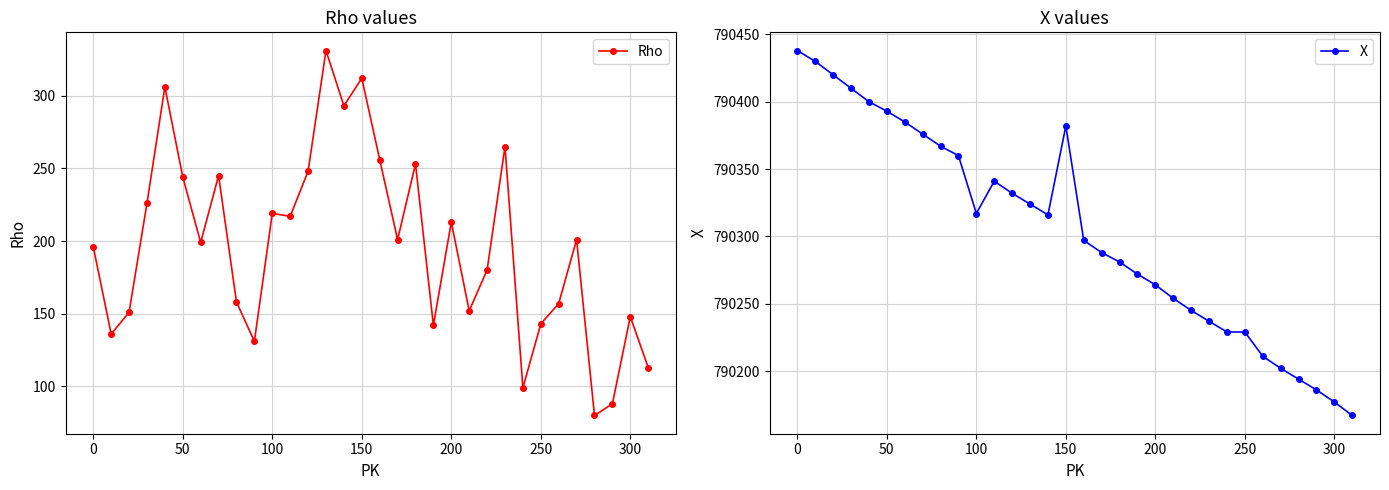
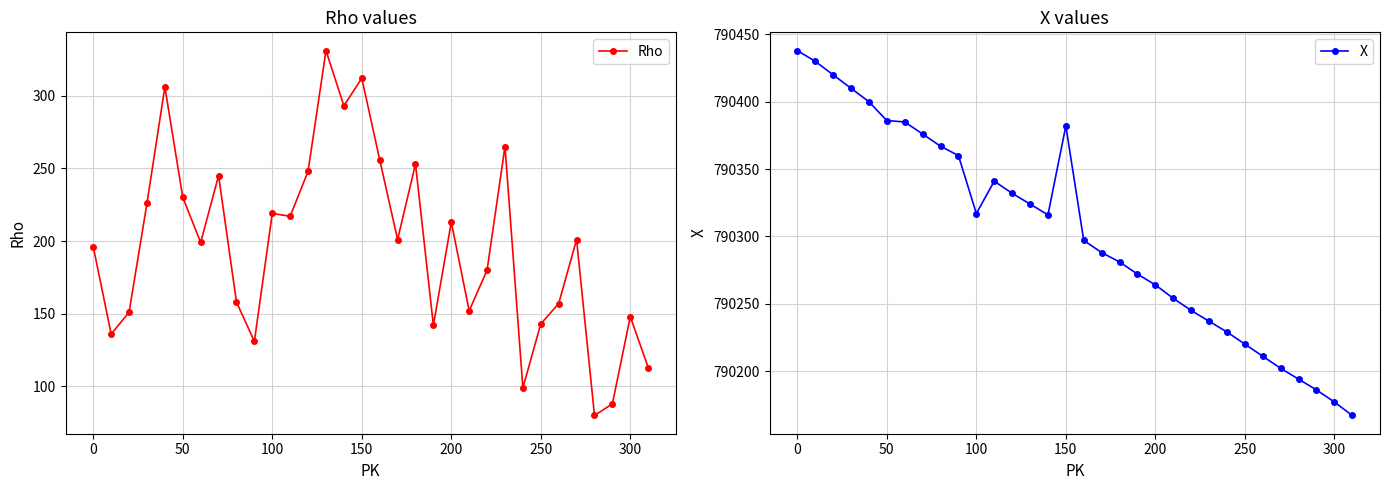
Rho values, 50: 244 -> 230
X values, 50: 790393 -> 790386
X values, 250: 790229 -> 790220
